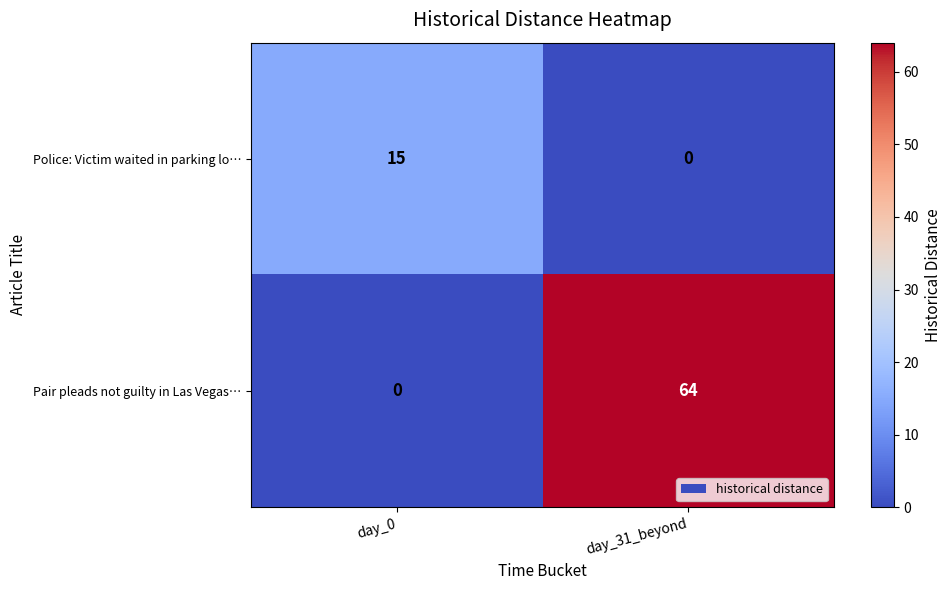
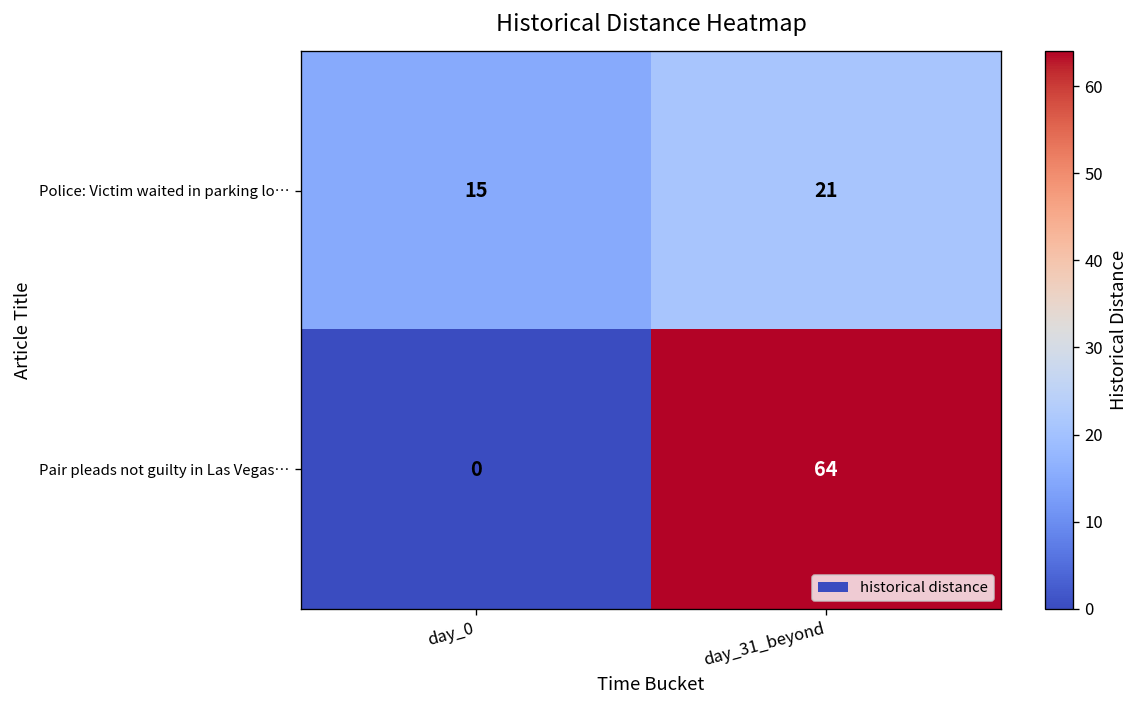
Police: Victim waited in parking lo…, day_31_beyond: 0 -> 21
